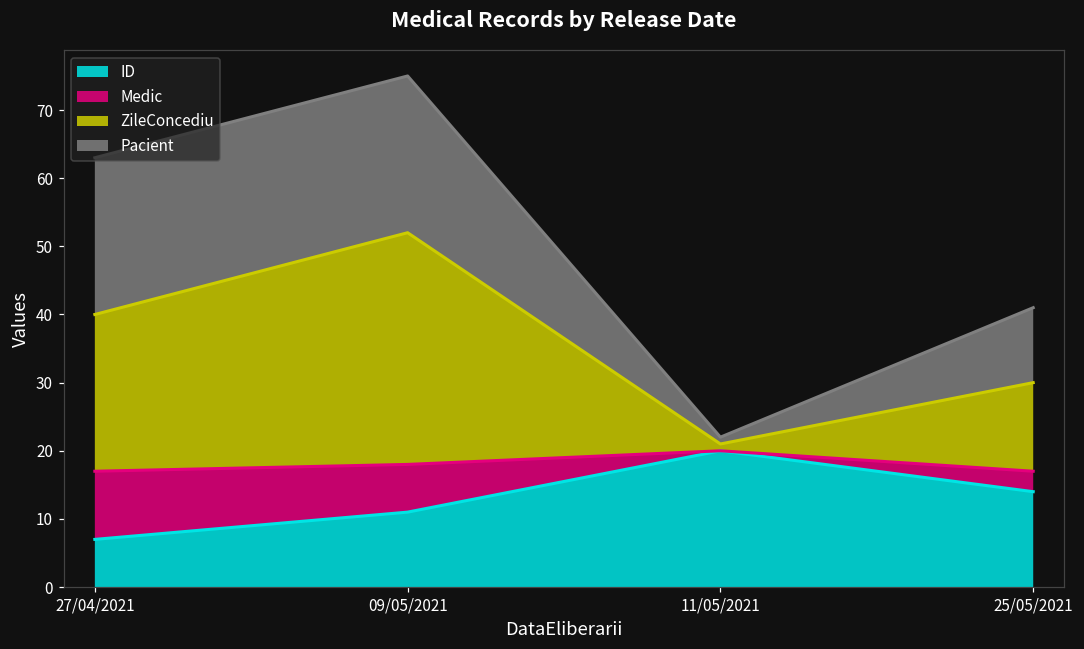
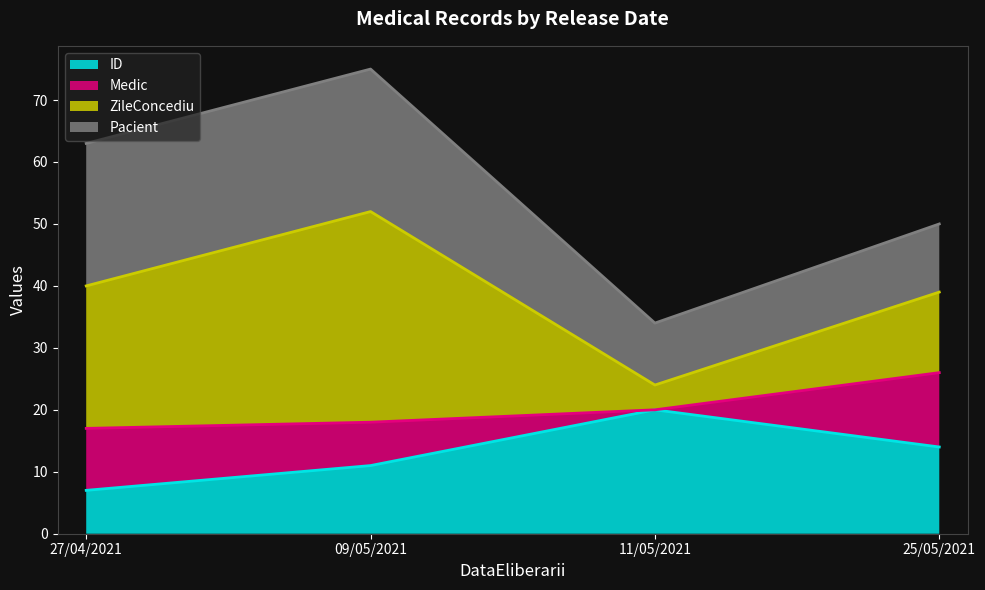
ZileConcediu, 11/05/2021: 1 -> 4
Pacient, 11/05/2021: 1 -> 10
Medic, 25/05/2021: 3 -> 12
